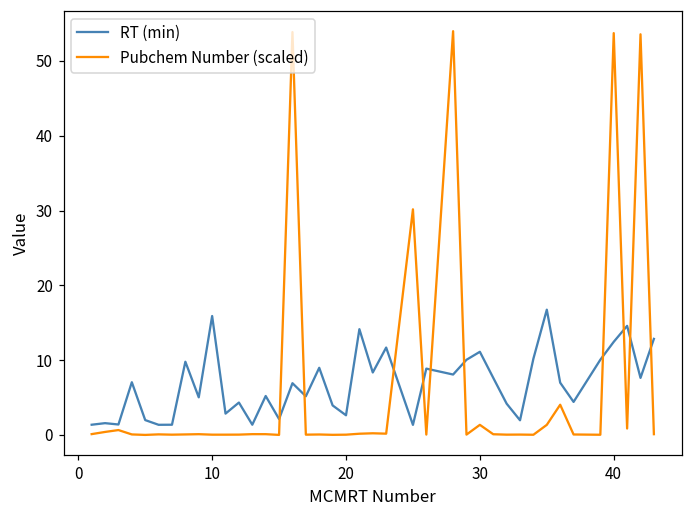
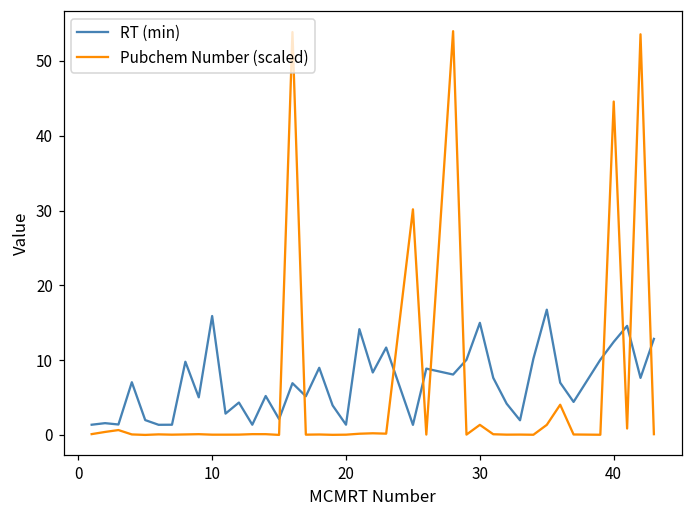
RT (min), 20: 3 -> 1
RT (min), 30: 11 -> 15
Pubchem Number (scaled), 40: 54 -> 45
